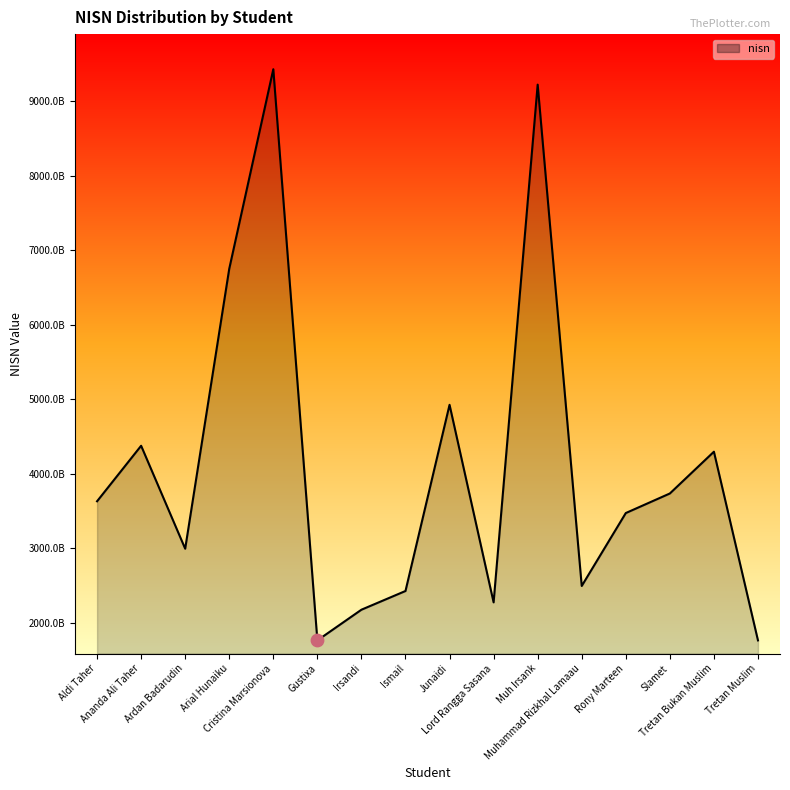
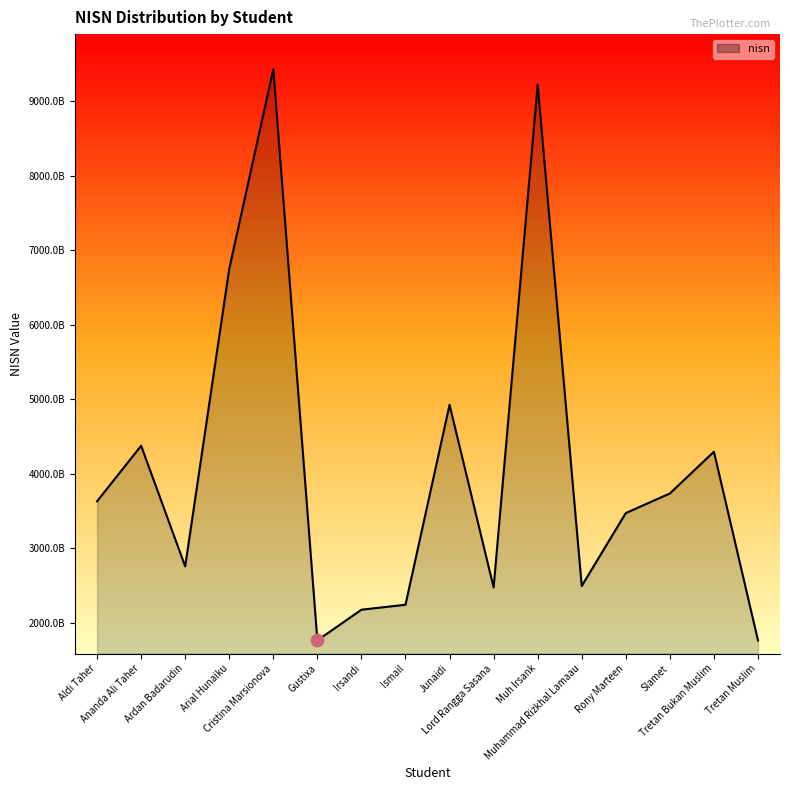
nisn, Ardan Badarudin: 3000000000000 -> 2800000000000
nisn, Ismail: 2400000000000 -> 2200000000000
nisn, Lord Rangga Sasana: 2300000000000 -> 2500000000000
